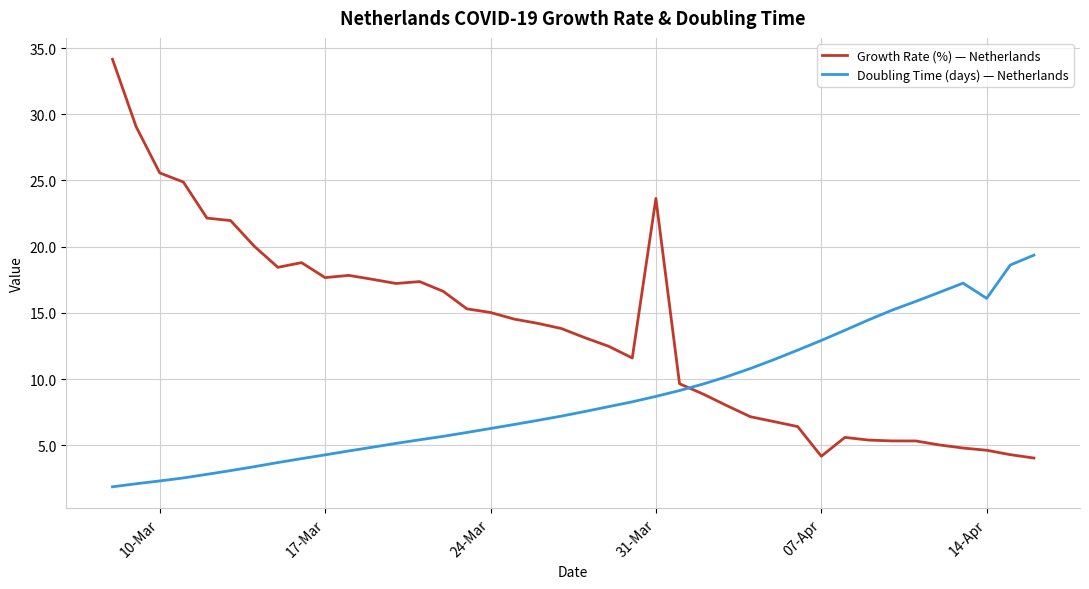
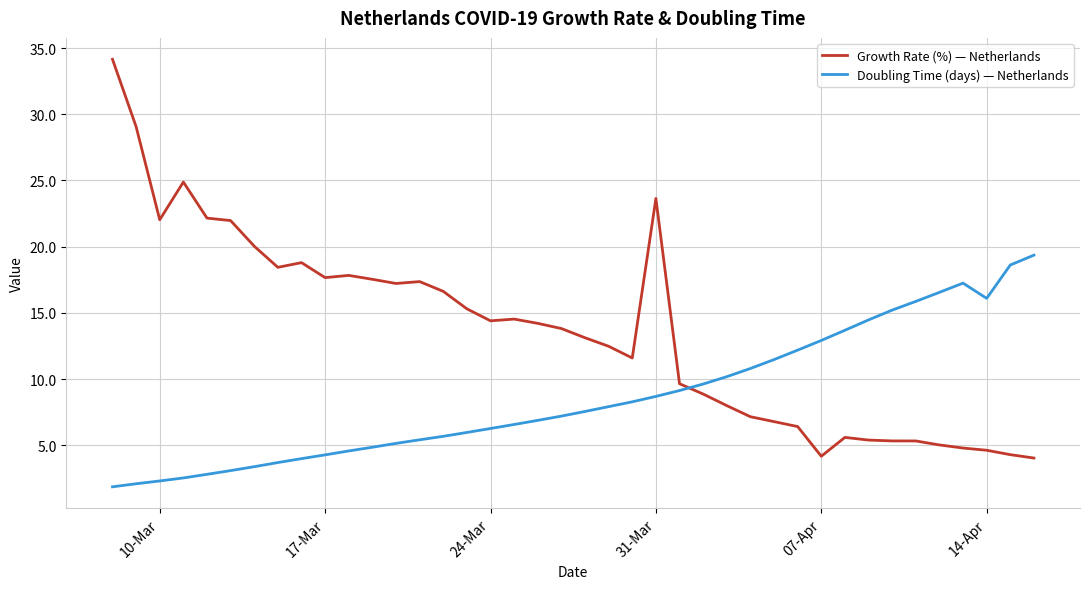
Growth Rate (%) — Netherlands, 10-Mar: 25.6 -> 22.0
Growth Rate (%) — Netherlands, 24-Mar: 15.0 -> 14.4
